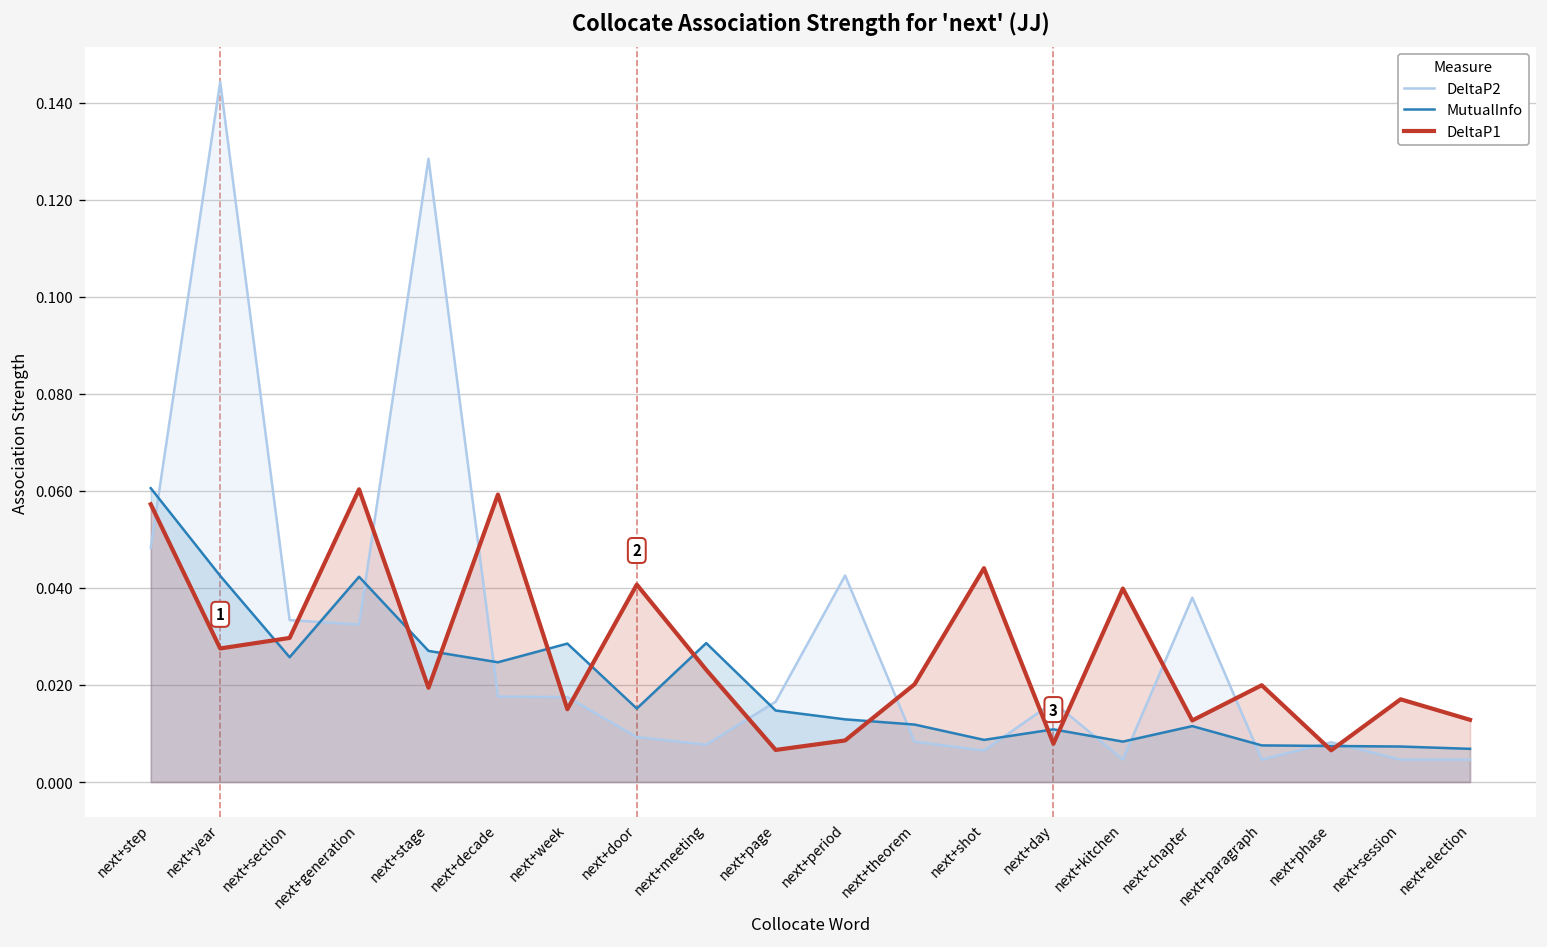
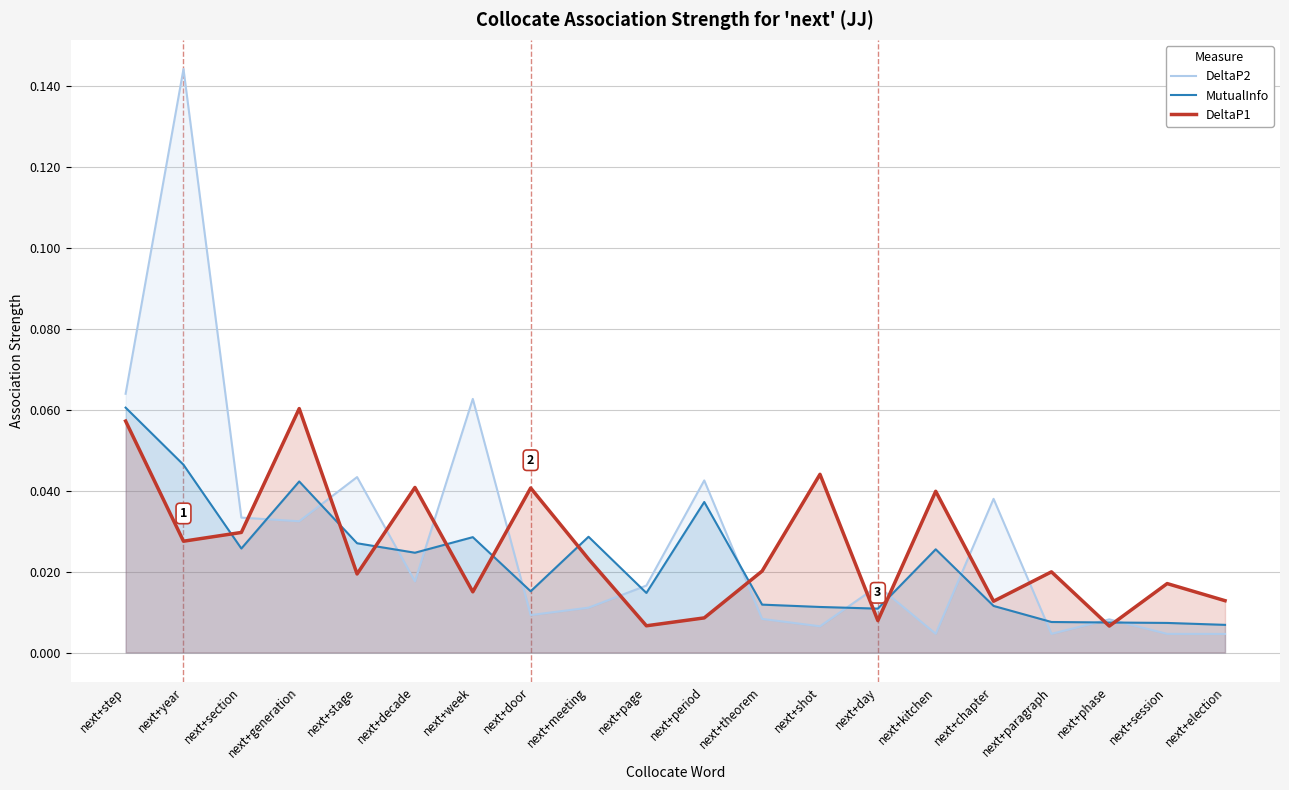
DeltaP2, next+step: 0.048 -> 0.064
MutualInfo, next+year: 0.042 -> 0.046
DeltaP2, next+stage: 0.128 -> 0.043
DeltaP1, next+decade: 0.059 -> 0.041
DeltaP2, next+week: 0.018 -> 0.063
DeltaP2, next+meeting: 0.008 -> 0.011
MutualInfo, next+period: 0.013 -> 0.037
MutualInfo, next+shot: 0.009 -> 0.011
MutualInfo, next+kitchen: 0.008 -> 0.026
